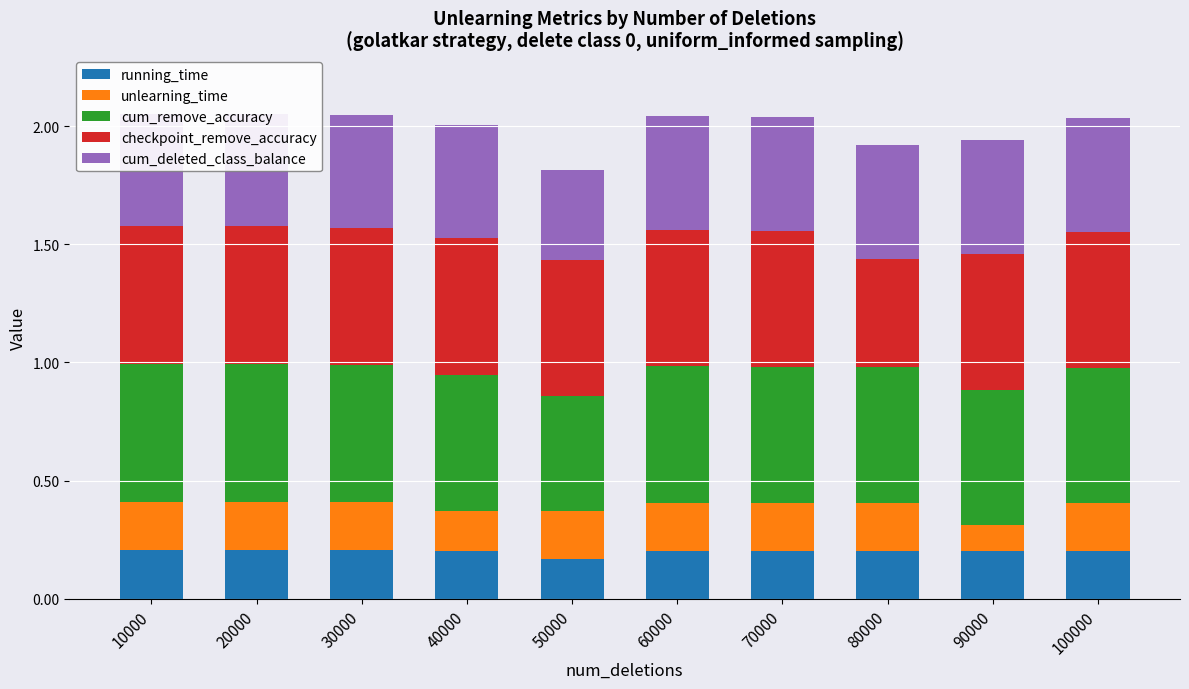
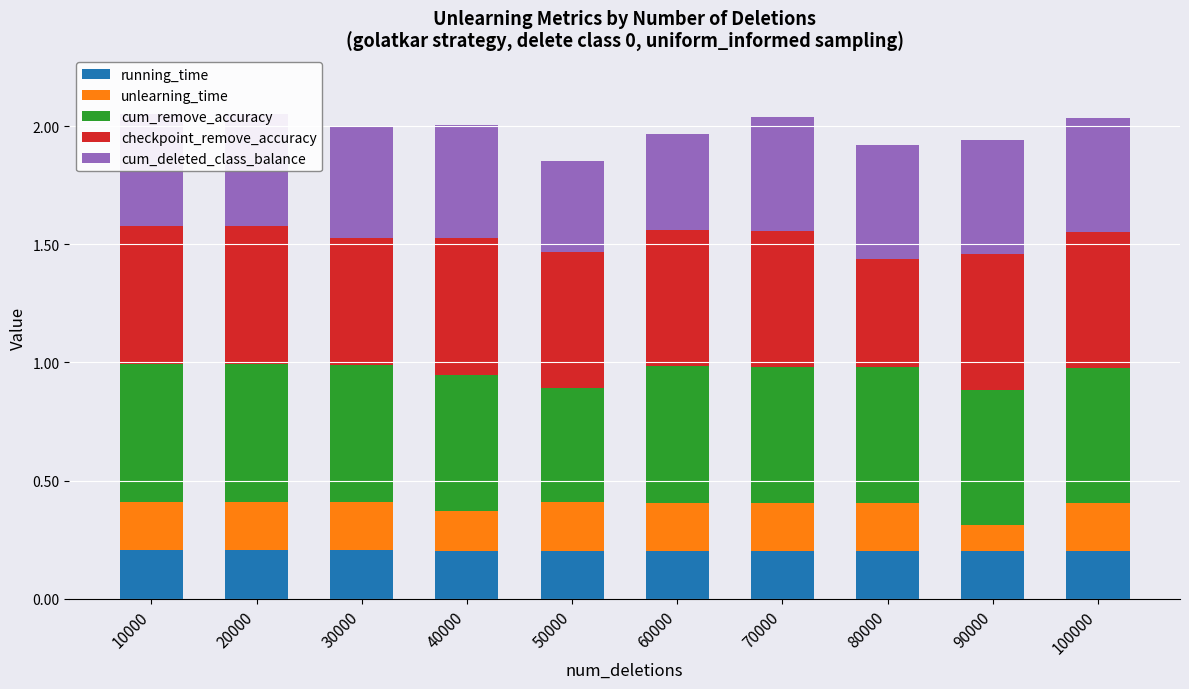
checkpoint_remove_accuracy, 30000: 0.58 -> 0.54
running_time, 50000: 0.17 -> 0.20
cum_deleted_class_balance, 60000: 0.48 -> 0.41
